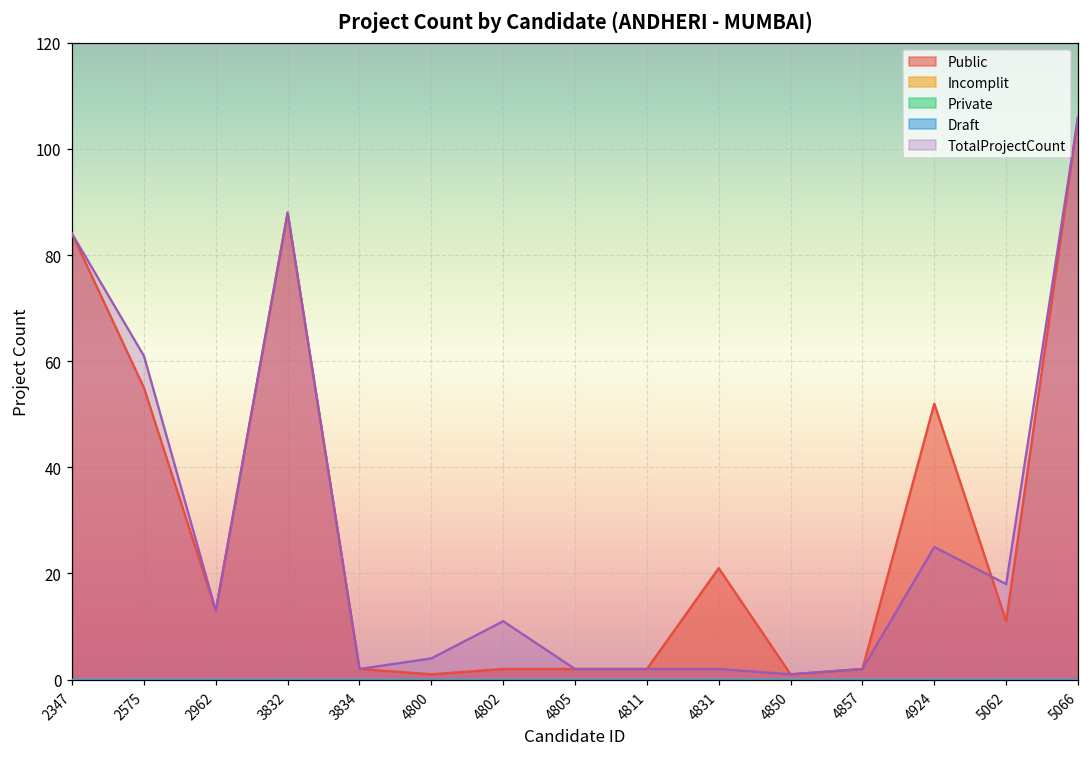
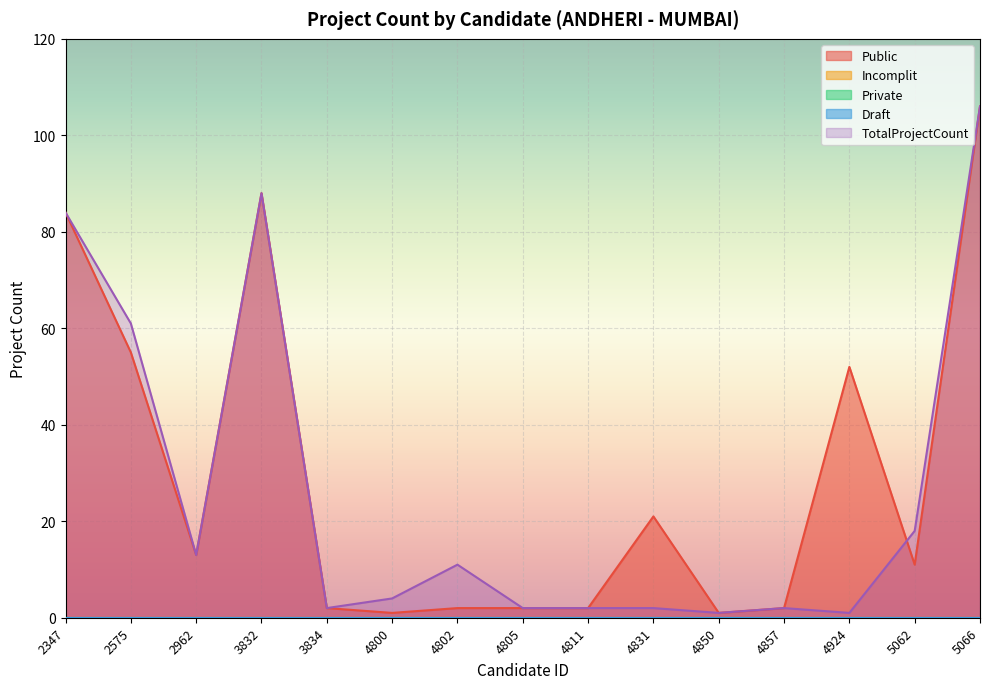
TotalProjectCount, 4924: 25 -> 1
